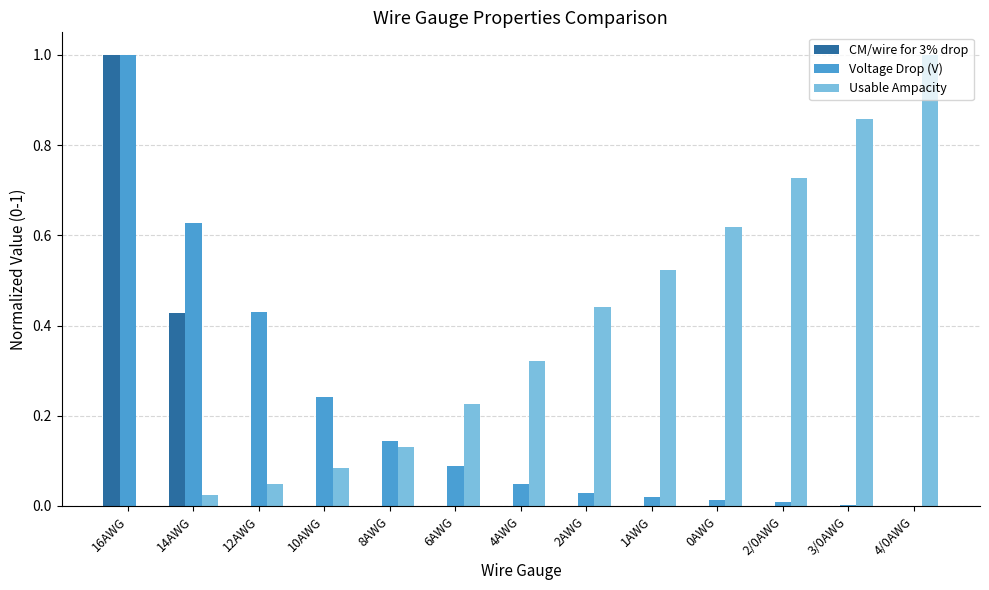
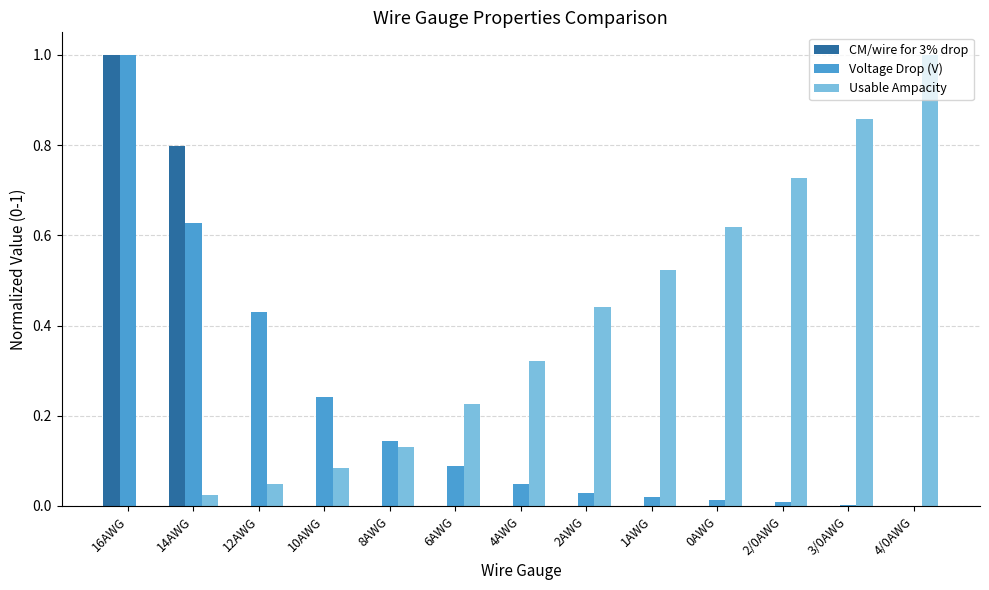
CM/wire for 3% drop, 14AWG: 0.43 -> 0.80
